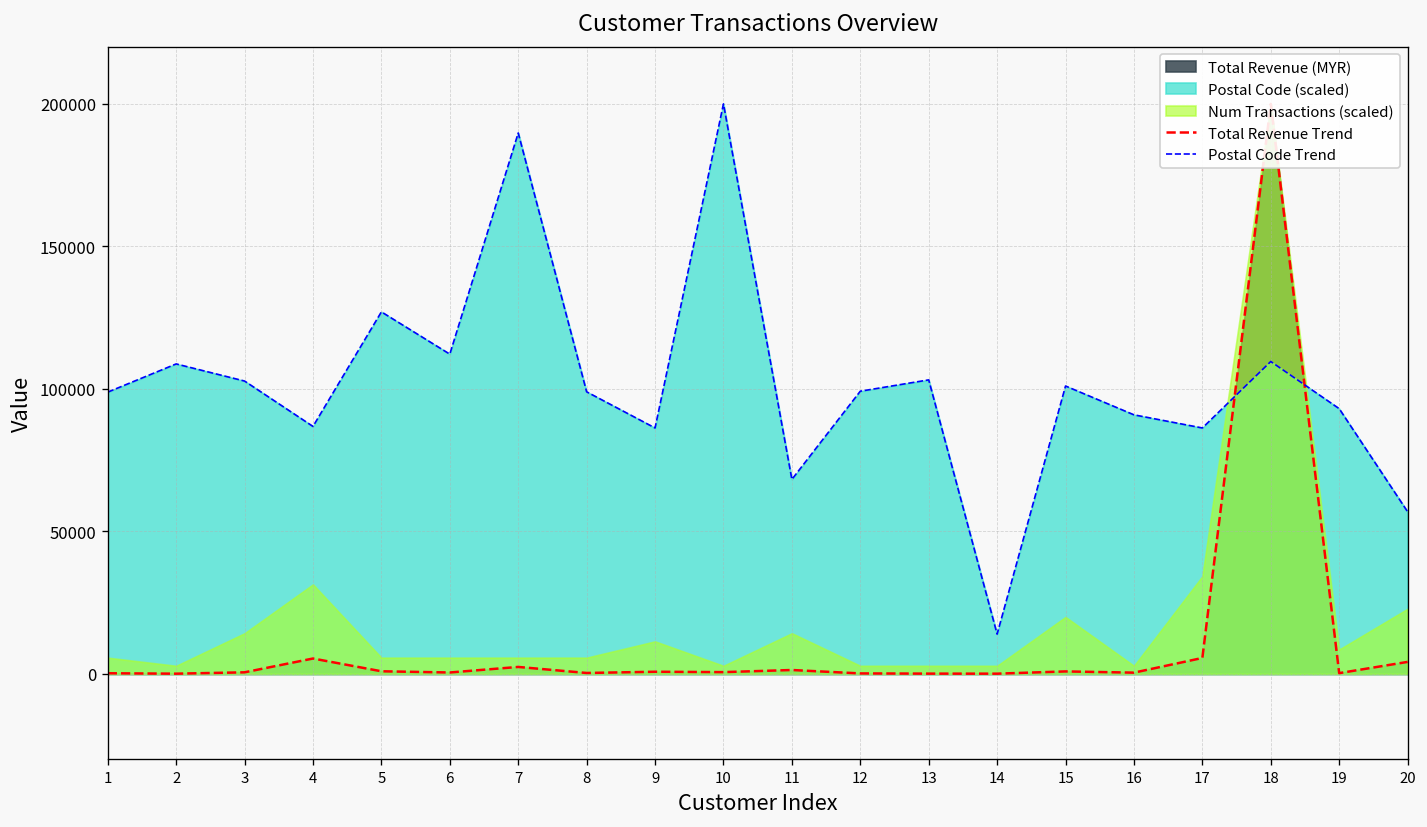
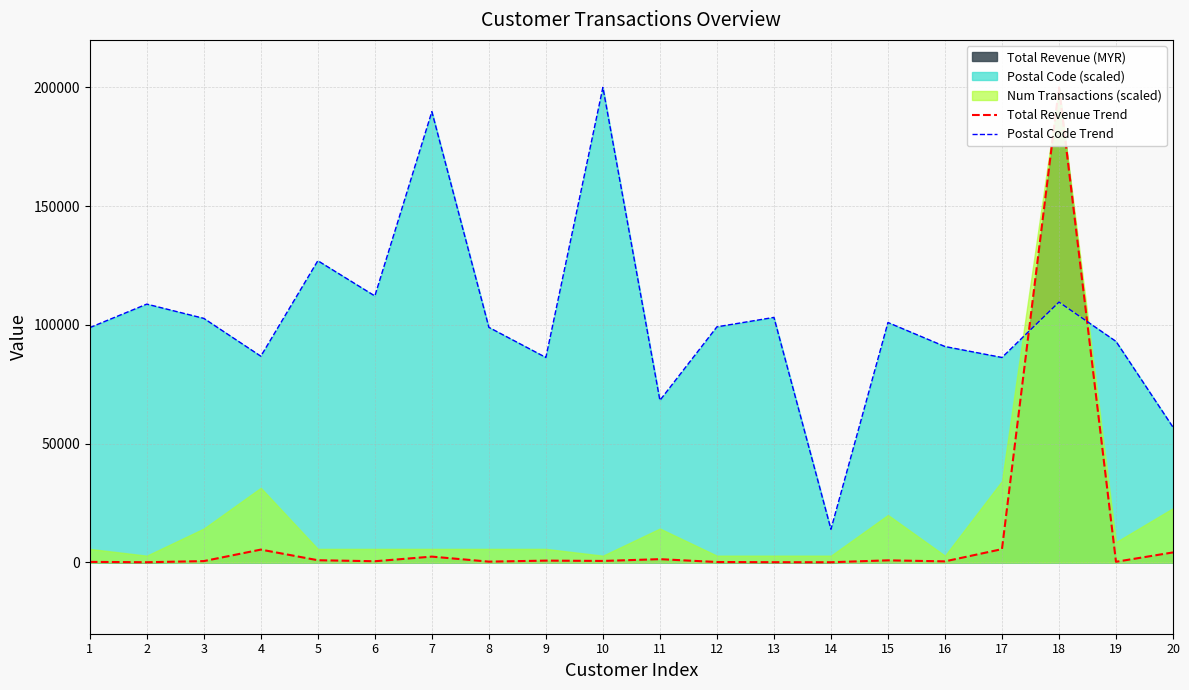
Num Transactions (scaled), 9: 11000 -> 6000
